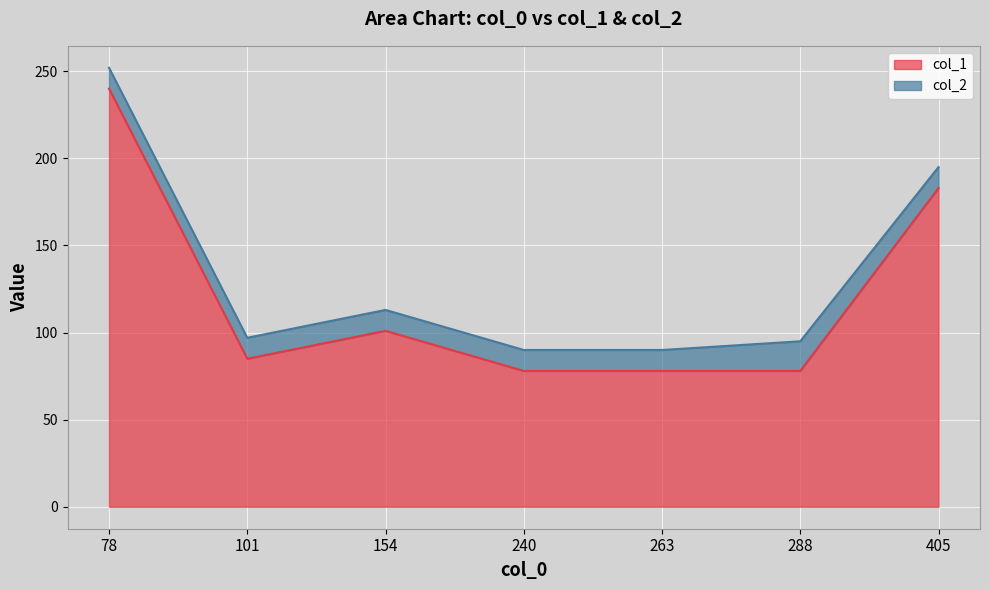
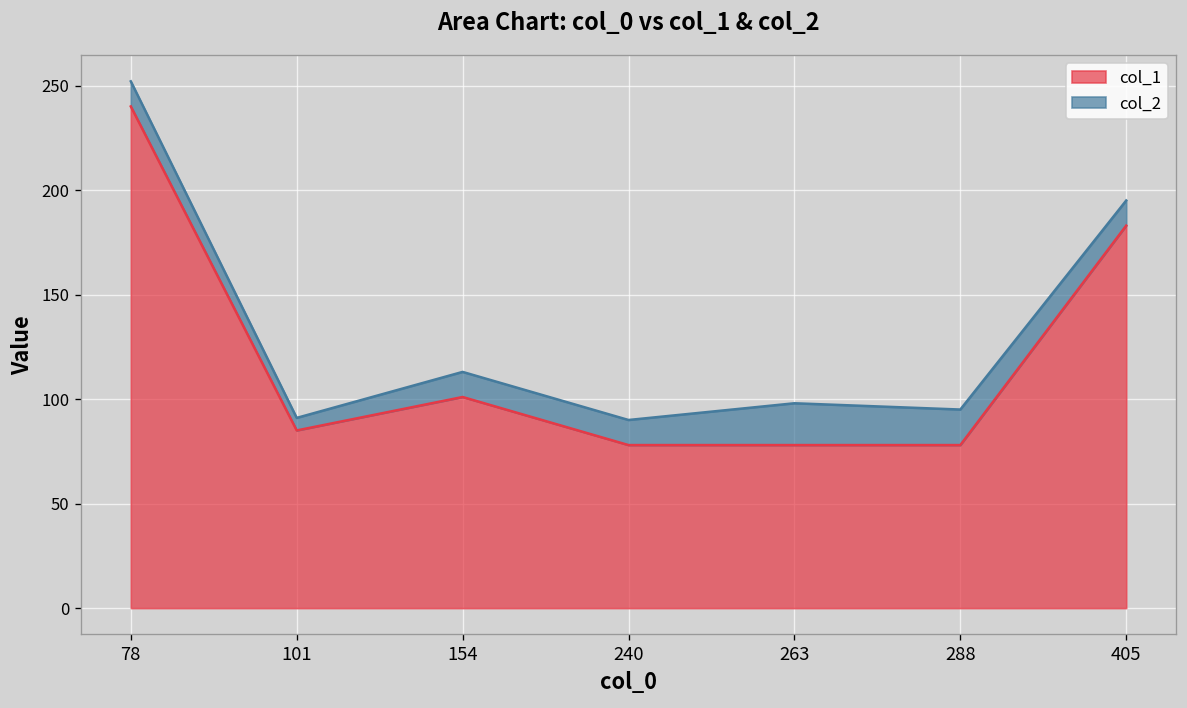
col_2, 101: 12 -> 6
col_2, 263: 12 -> 20
